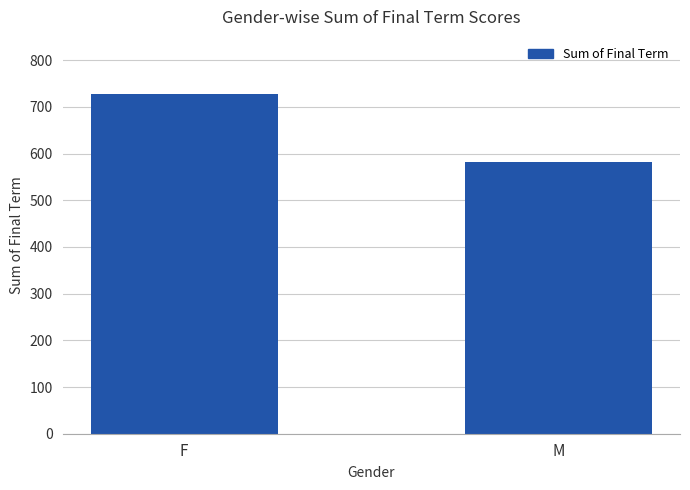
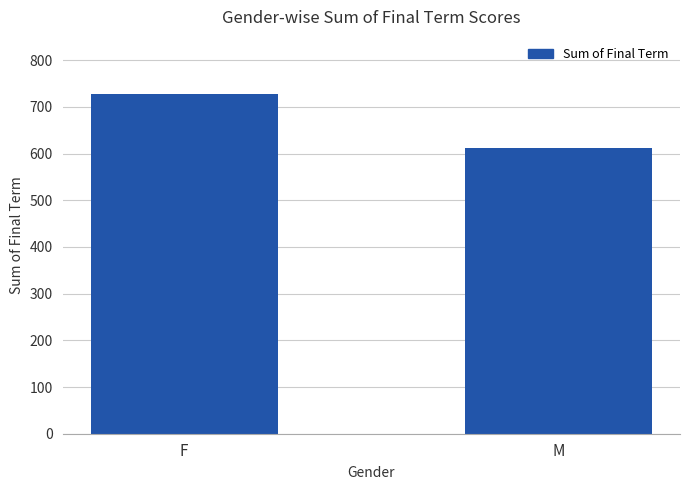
M: 580 -> 610
